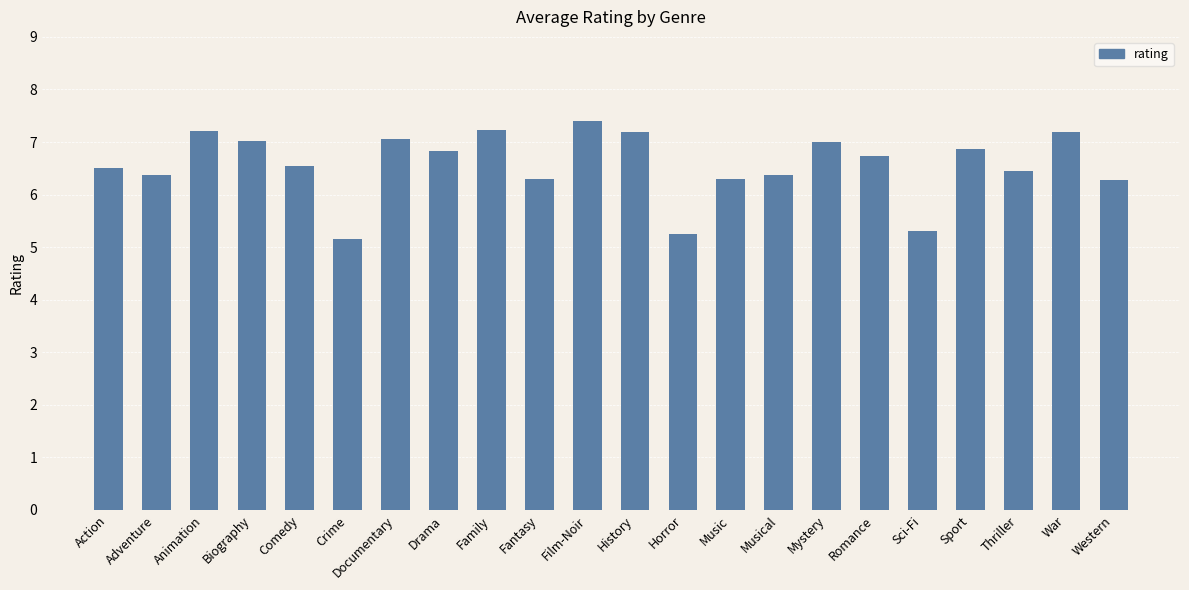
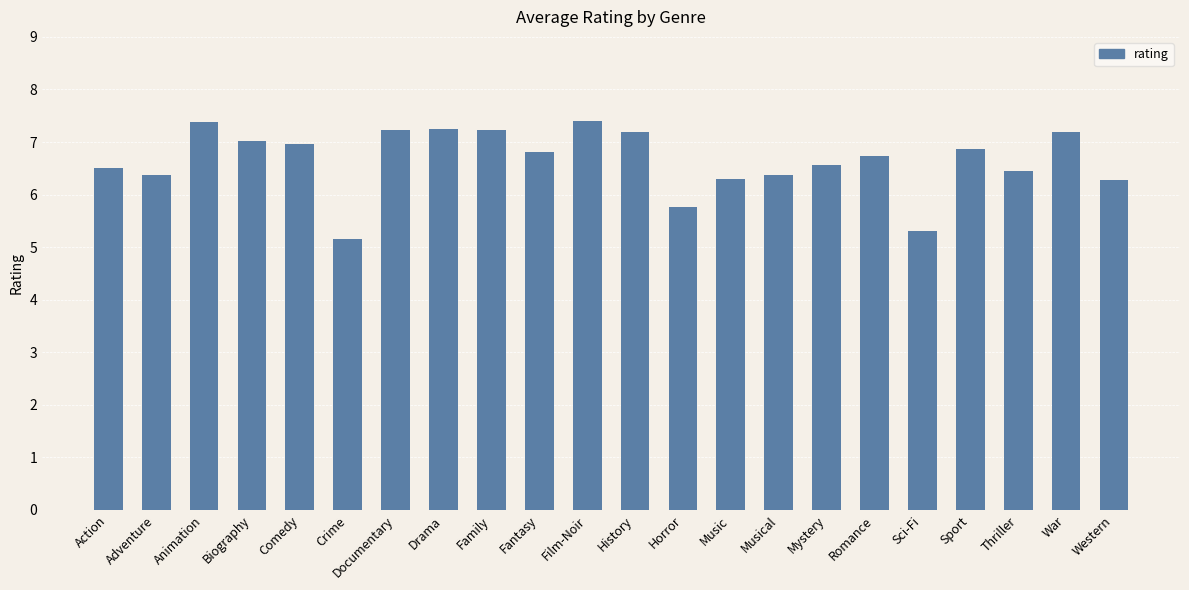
Animation: 7.2 -> 7.4
Comedy: 6.5 -> 7.0
Documentary: 7.0 -> 7.2
Drama: 6.8 -> 7.2
Fantasy: 6.3 -> 6.8
Horror: 5.3 -> 5.8
Mystery: 7.0 -> 6.6
